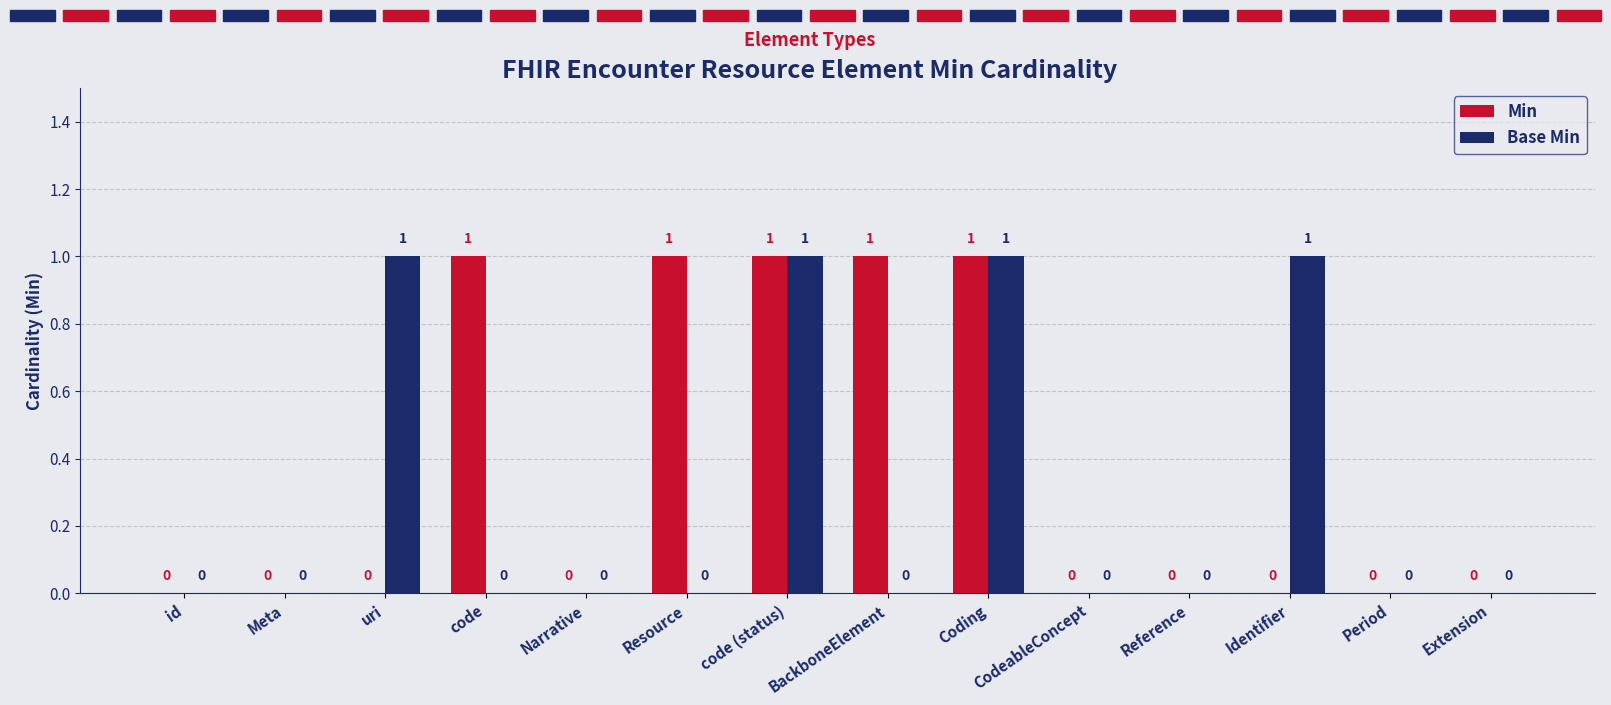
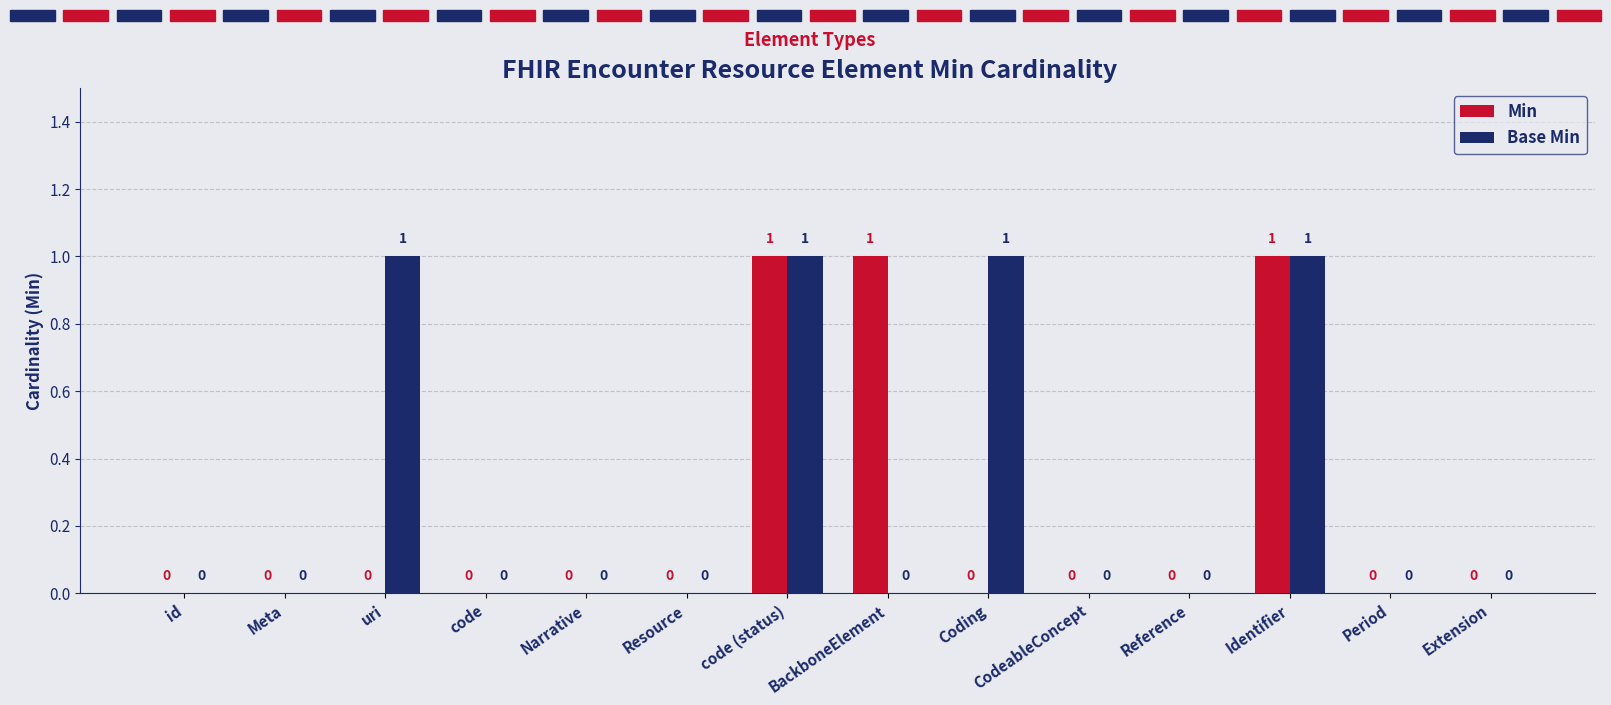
Min, code: 1 -> 0
Min, Resource: 1 -> 0
Min, Coding: 1 -> 0
Min, Identifier: 0 -> 1
